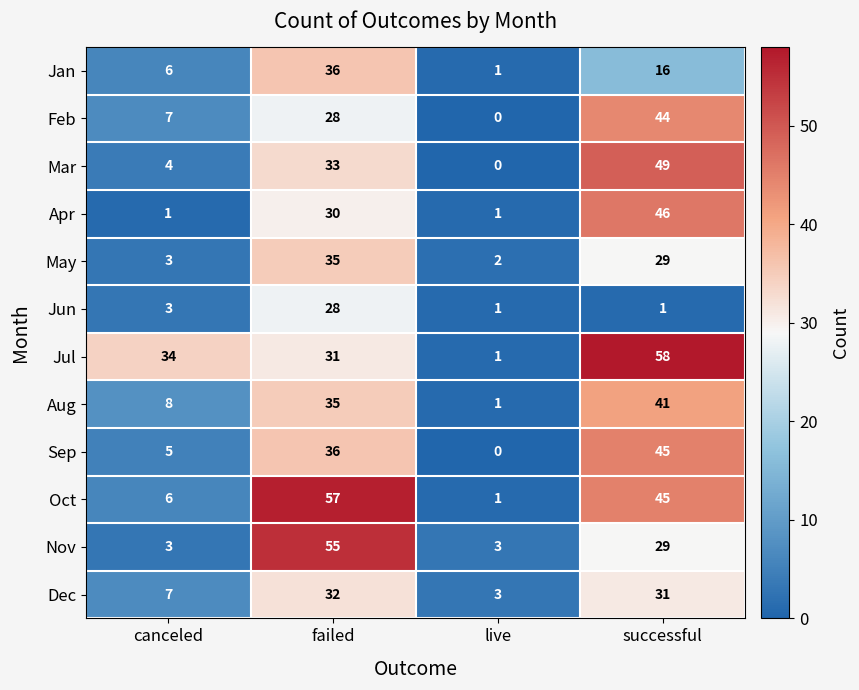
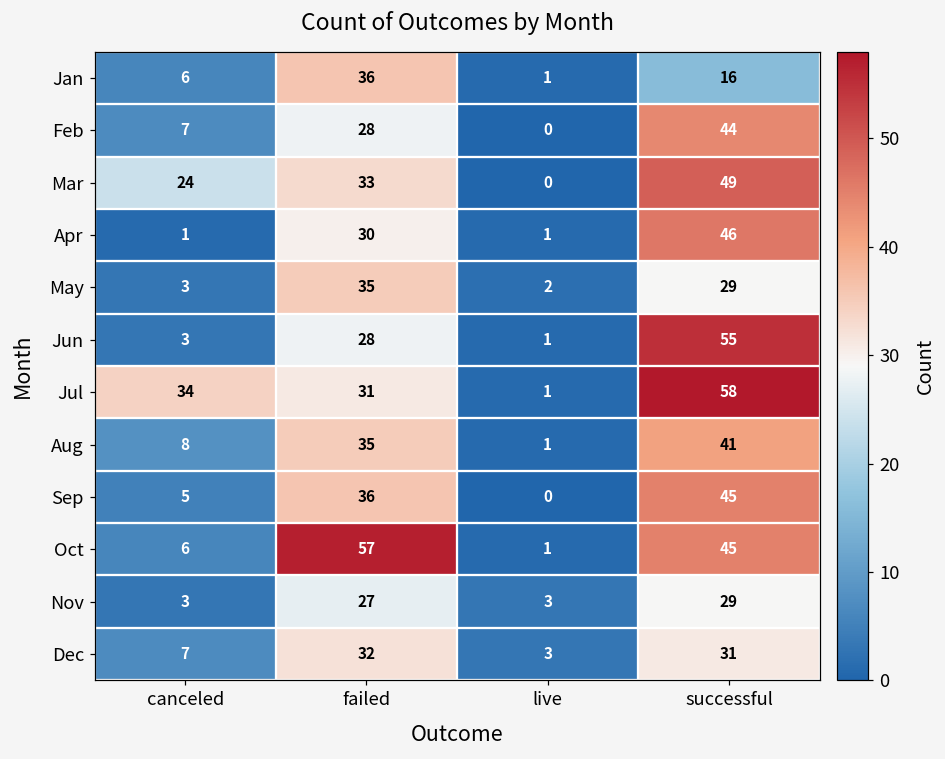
Mar, canceled: 4 -> 24
Jun, successful: 1 -> 55
Nov, failed: 55 -> 27
